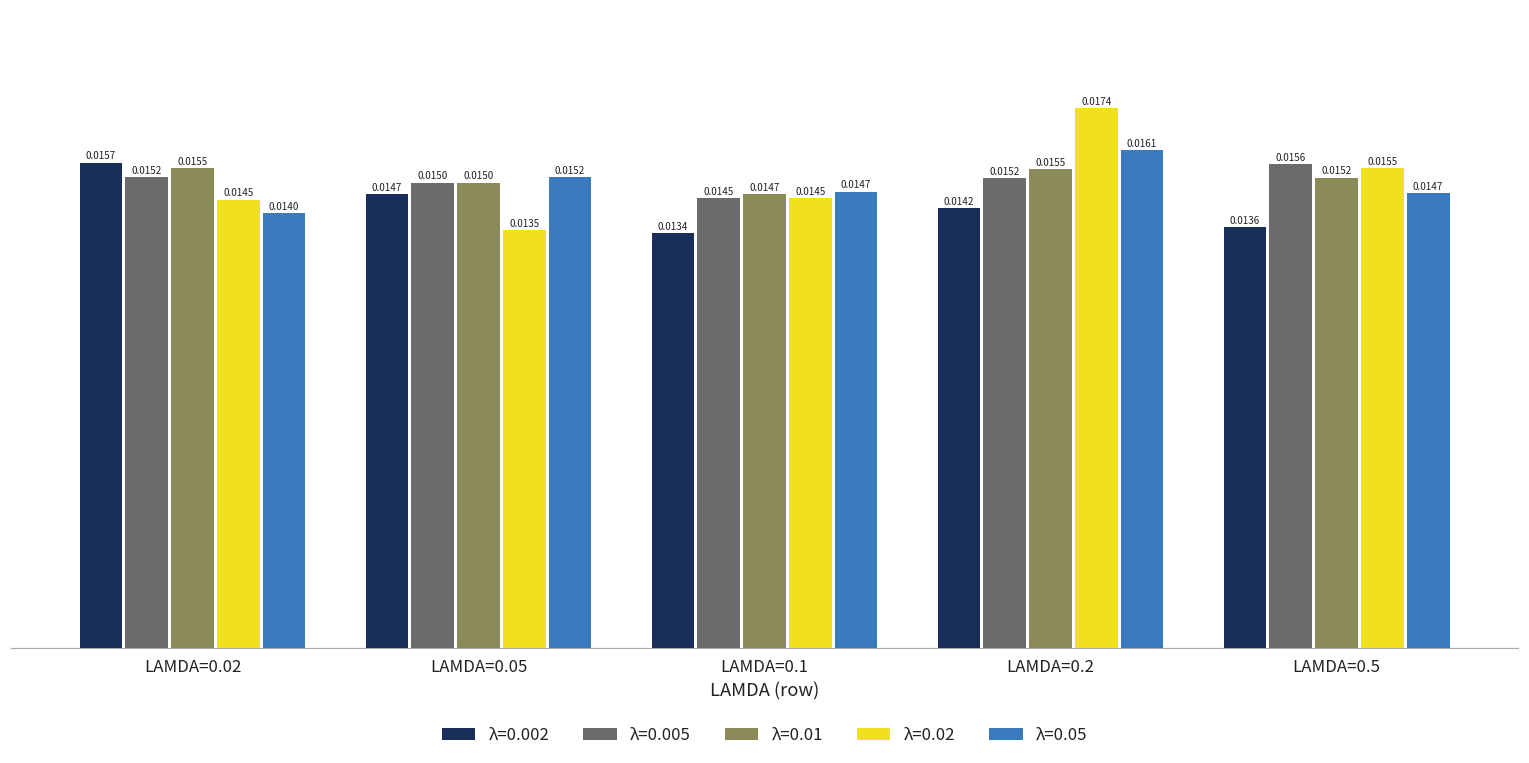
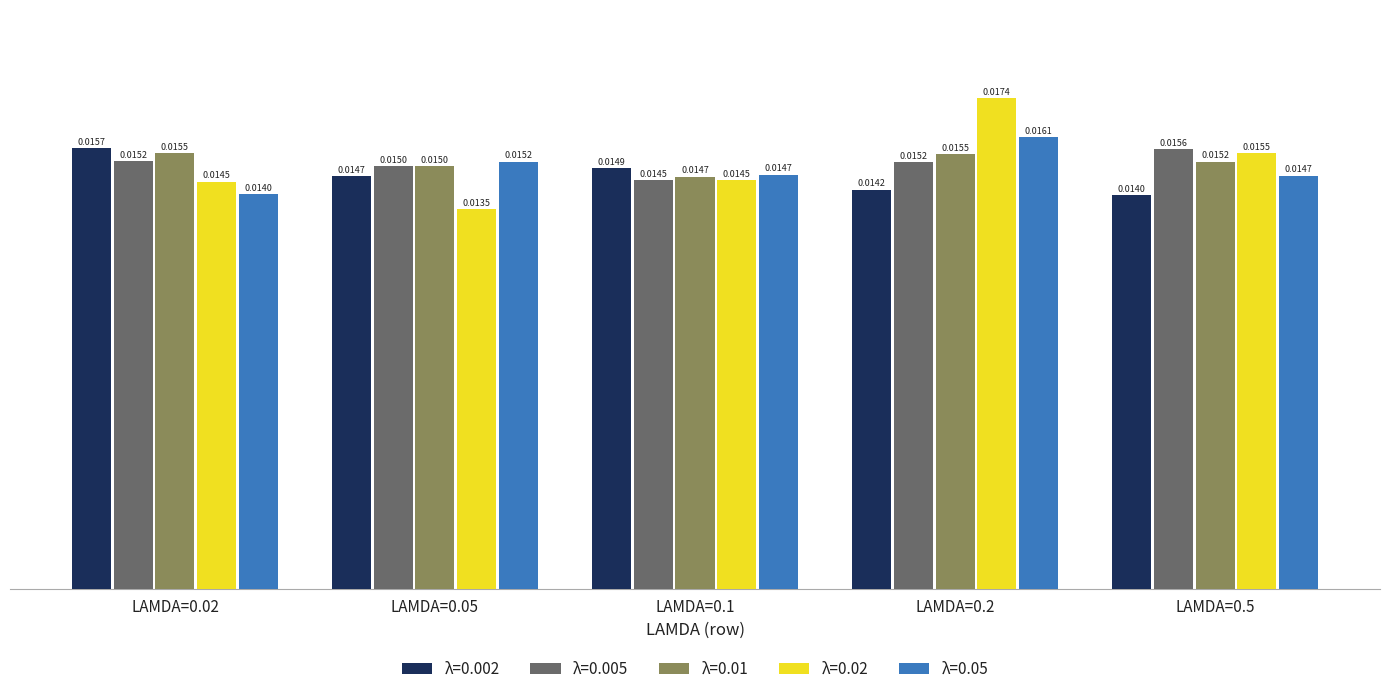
λ=0.002, LAMDA=0.1: 0.0134 -> 0.0149
λ=0.002, LAMDA=0.5: 0.0136 -> 0.0140
